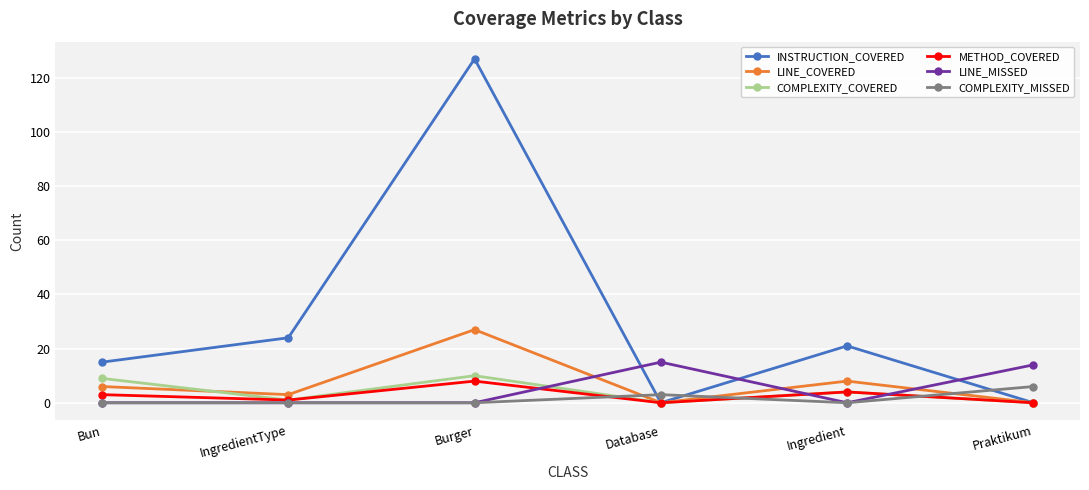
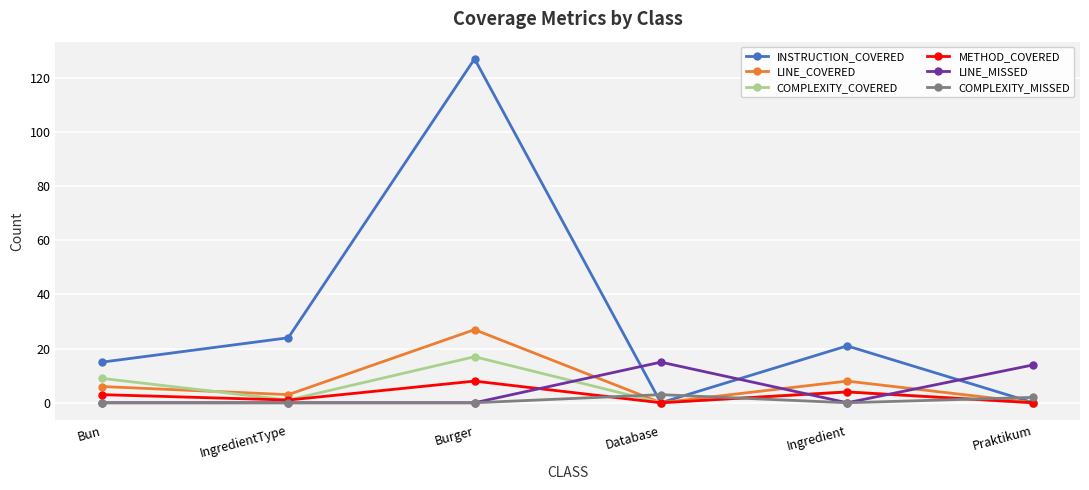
COMPLEXITY_COVERED, Burger: 10 -> 17
COMPLEXITY_MISSED, Praktikum: 6 -> 2
